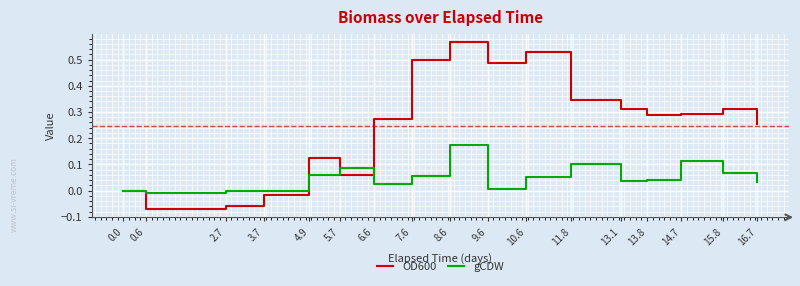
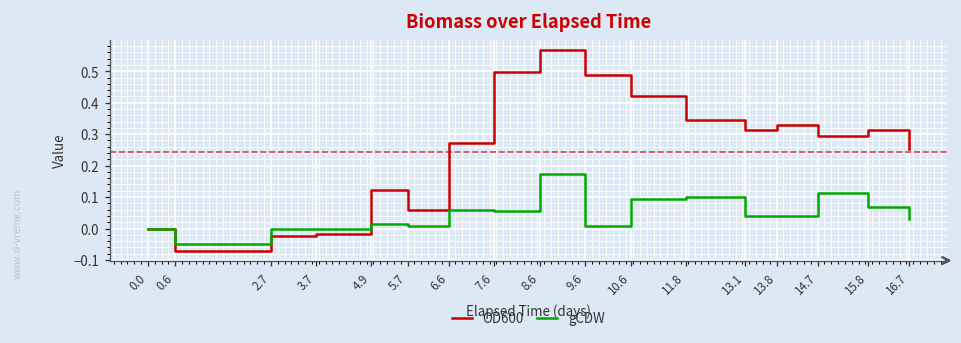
gCDW, 0.6: -0.01 -> -0.05
OD600, 2.7: -0.06 -> -0.02
gCDW, 4.9: 0.06 -> 0.02
gCDW, 5.7: 0.08 -> 0.01
gCDW, 6.6: 0.02 -> 0.06
OD600, 10.6: 0.53 -> 0.42
gCDW, 10.6: 0.05 -> 0.09
OD600, 13.8: 0.29 -> 0.33
